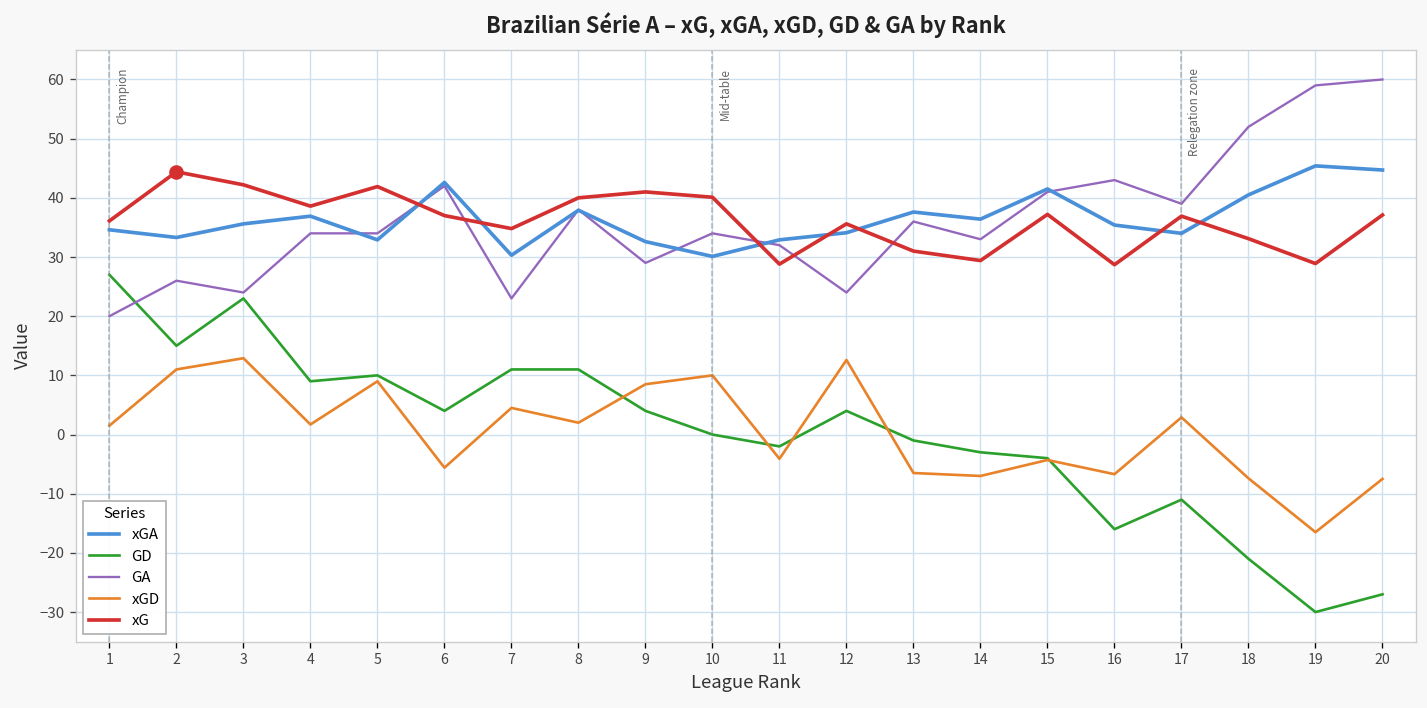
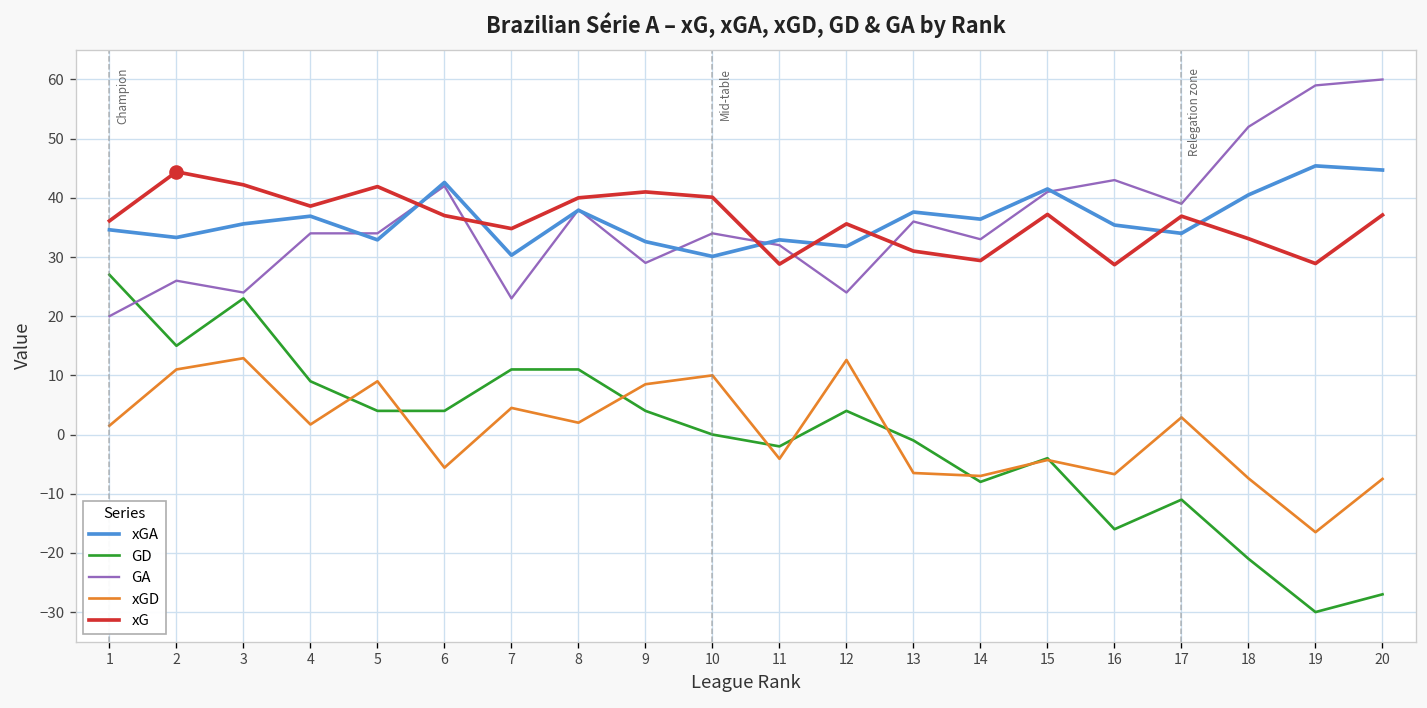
GD, 5: 10 -> 4
xGA, 12: 34 -> 32
GD, 14: -3 -> -8
